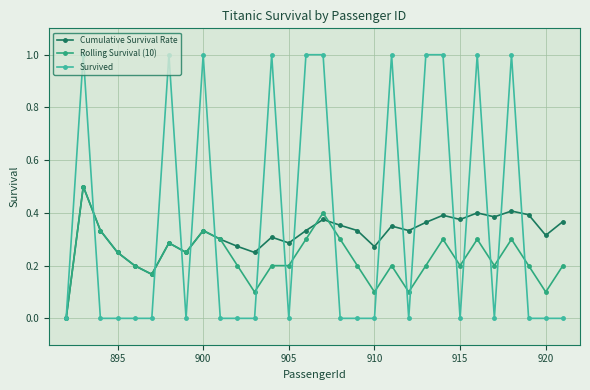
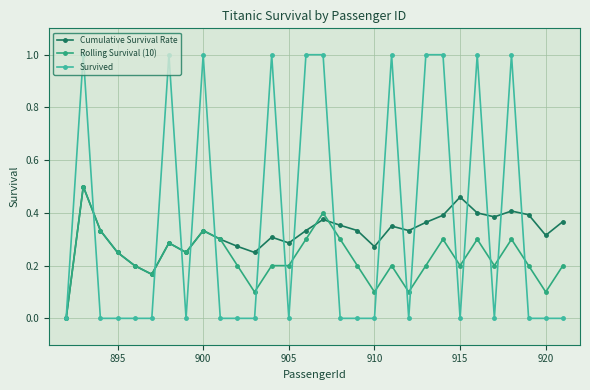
Cumulative Survival Rate, 915: 0.38 -> 0.46
